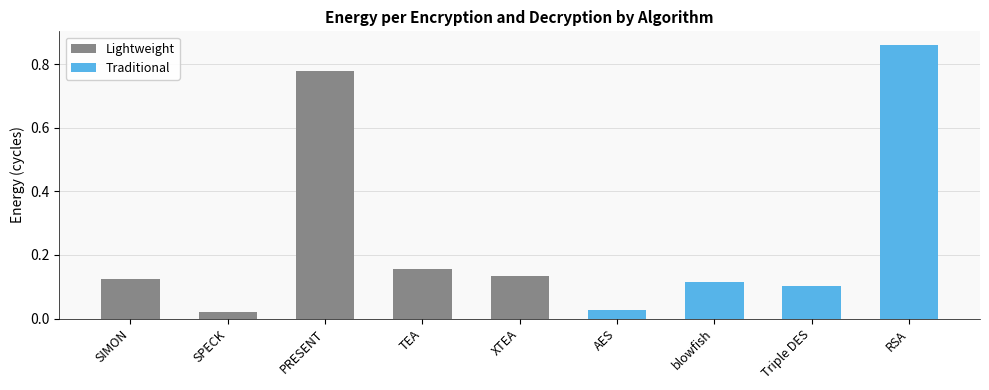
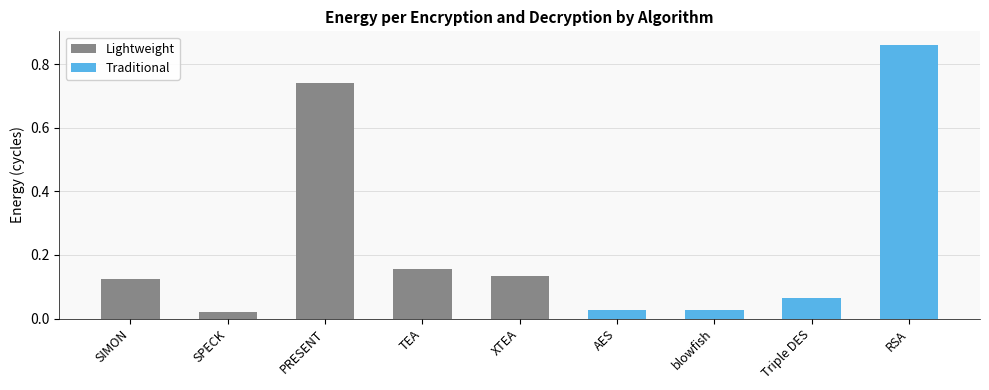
PRESENT: 0.78 -> 0.74
blowfish: 0.12 -> 0.03
Triple DES: 0.10 -> 0.07
